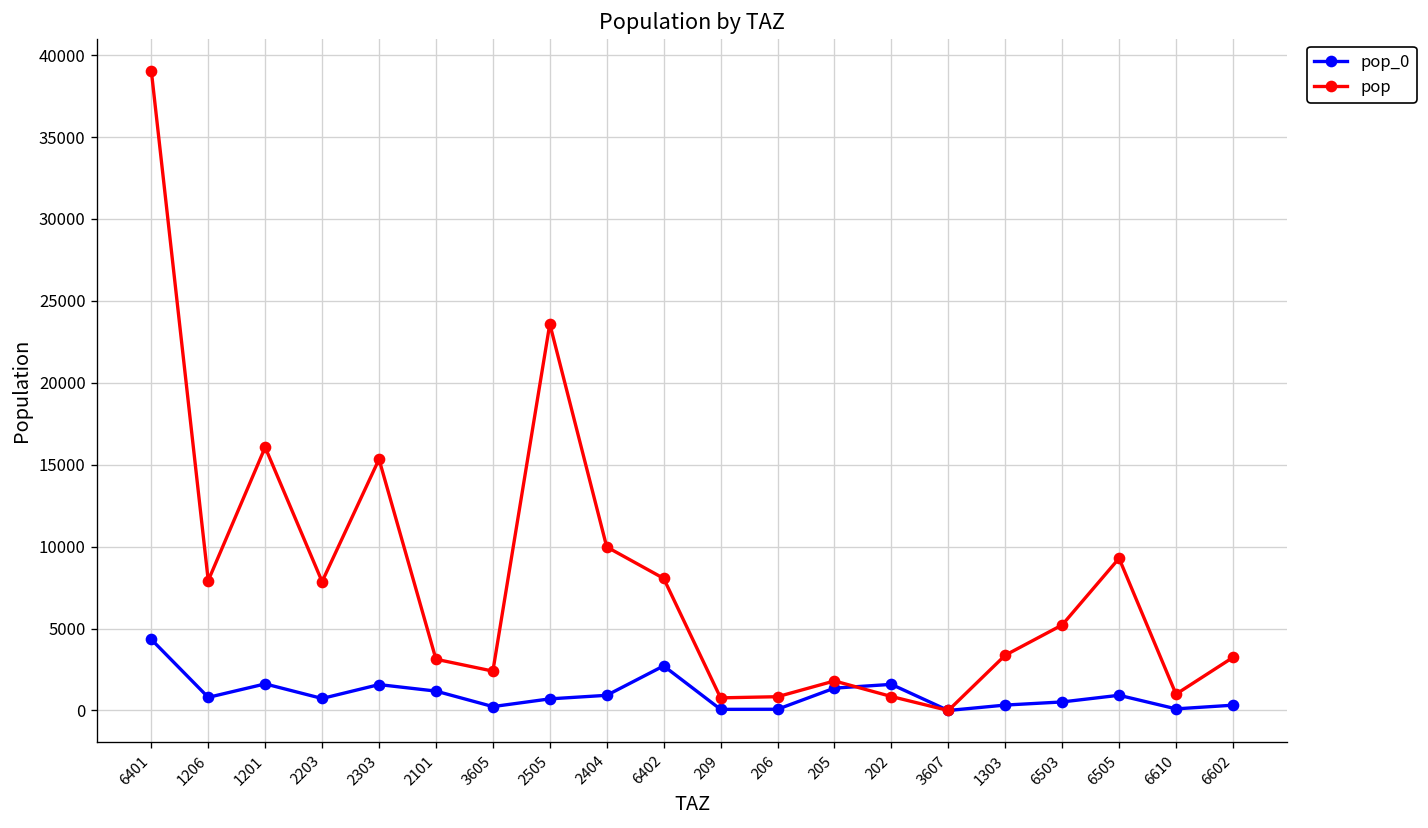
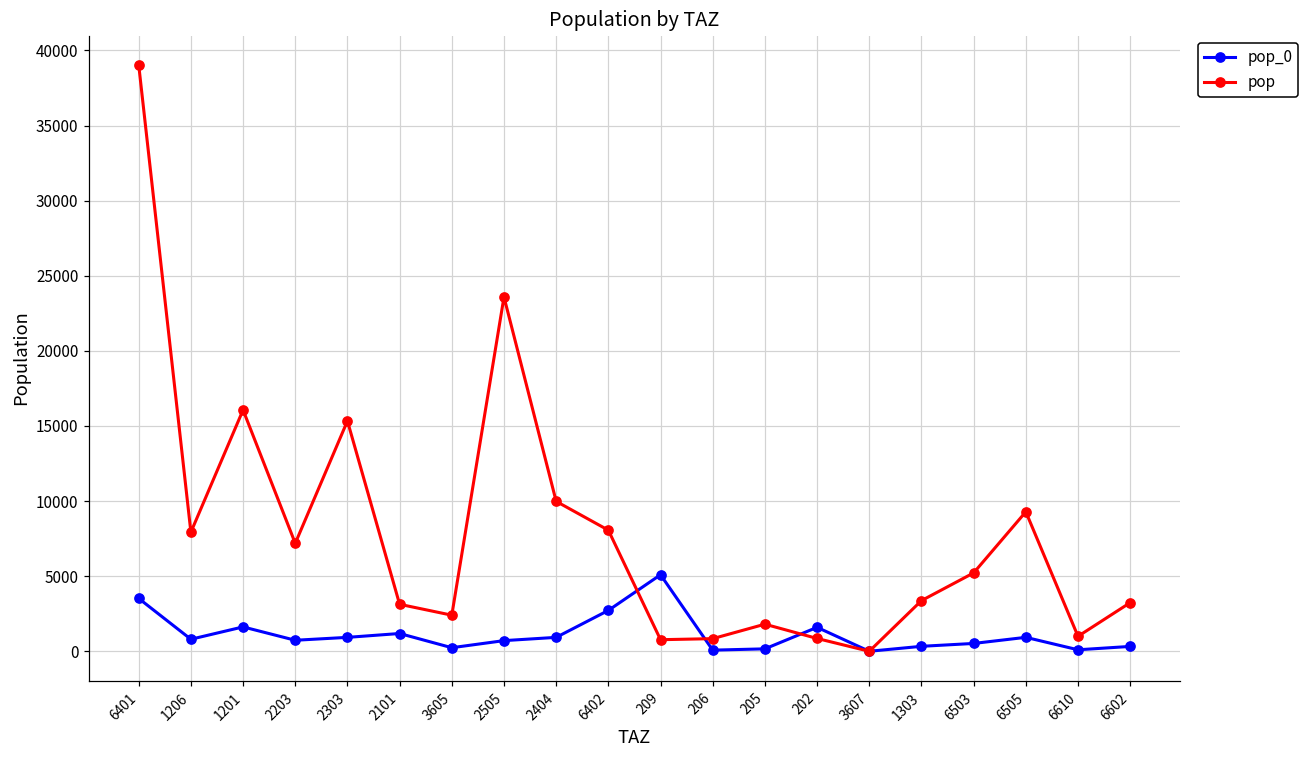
pop_0, 6401: 4300 -> 3500
pop, 2203: 7900 -> 7200
pop_0, 2303: 1600 -> 900
pop_0, 209: 100 -> 5100
pop_0, 205: 1400 -> 200
